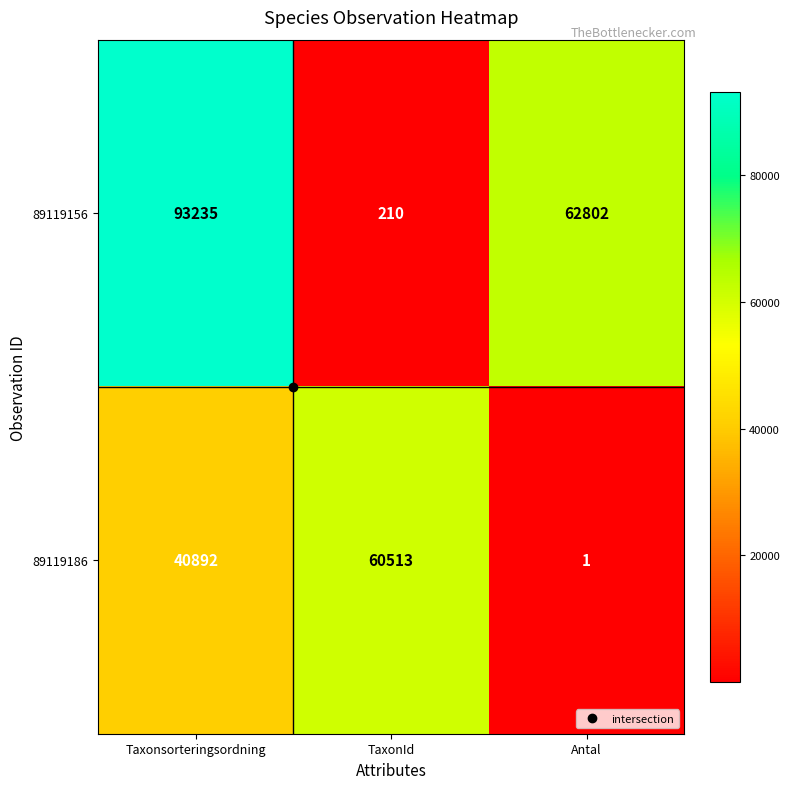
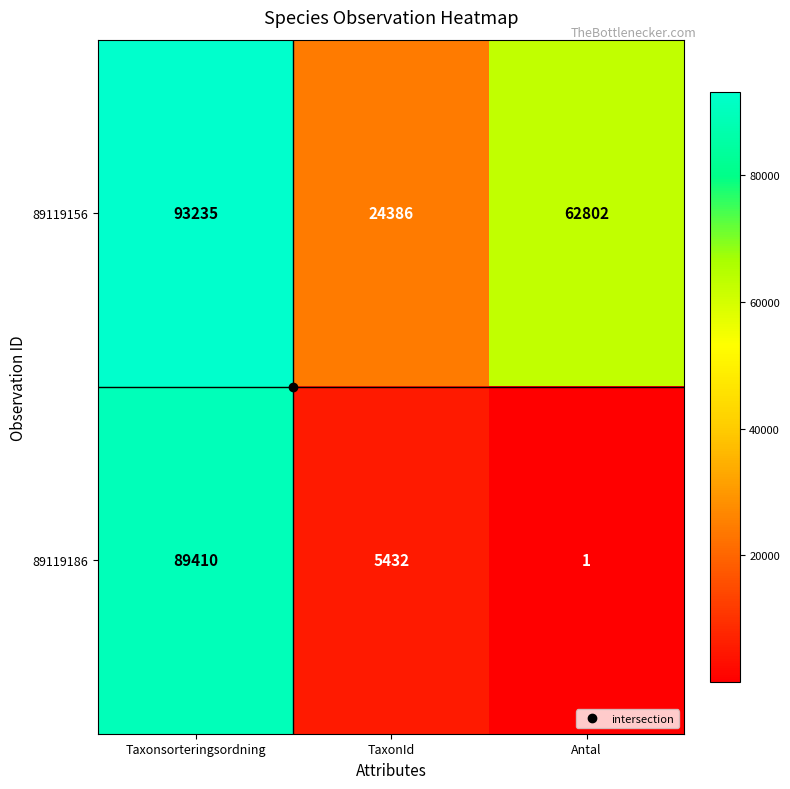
89119156, TaxonId: 210 -> 24386
89119186, Taxonsorteringsordning: 40892 -> 89410
89119186, TaxonId: 60513 -> 5432
